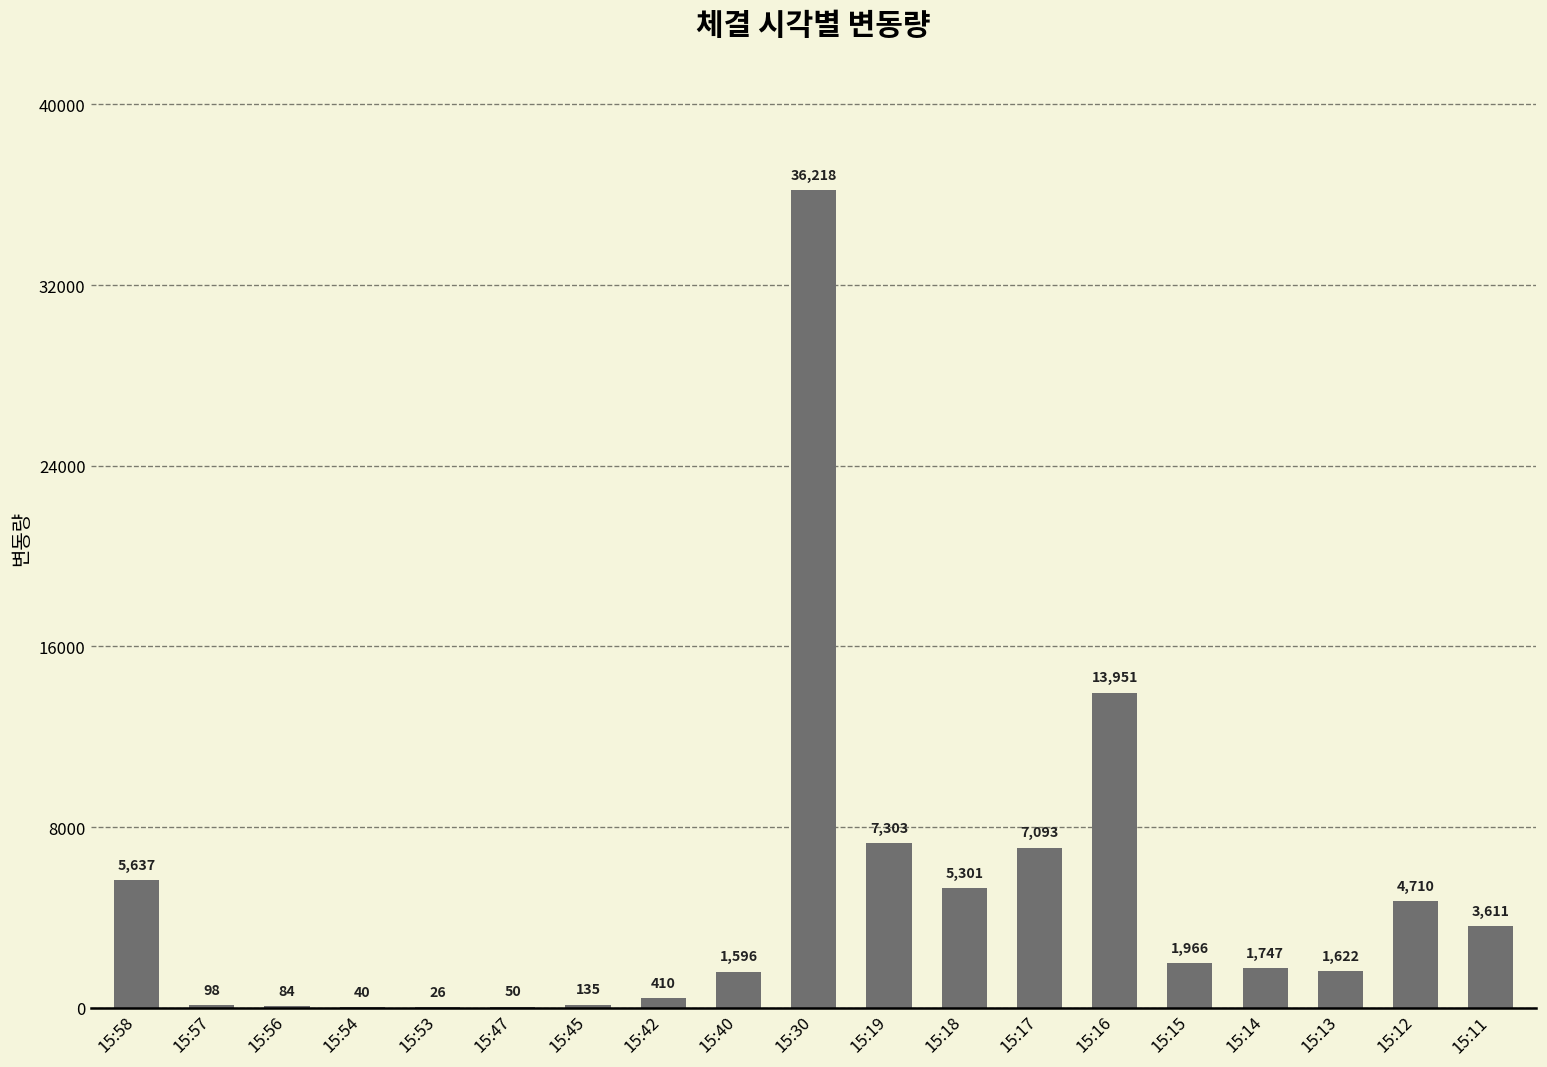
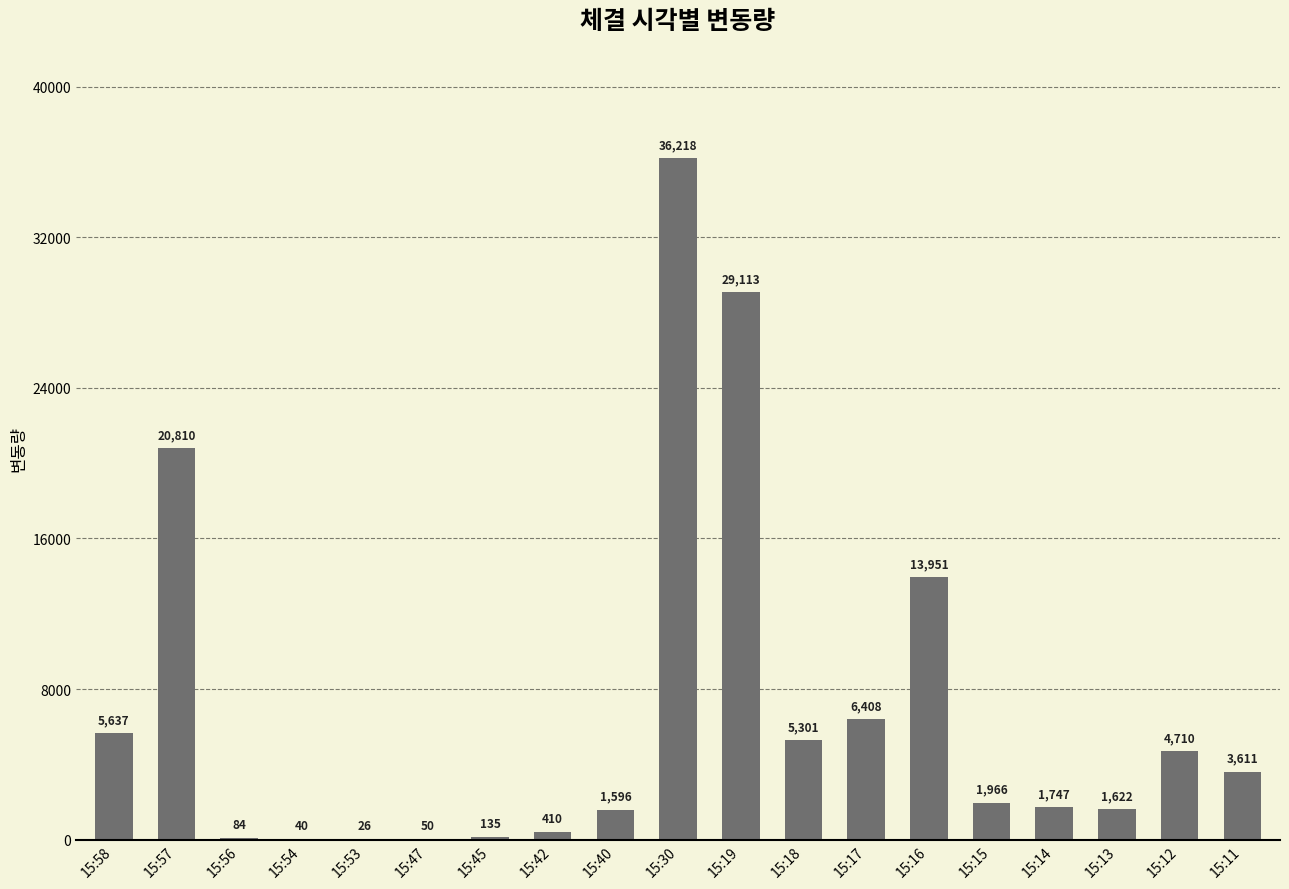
15:57: 98 -> 20,810
15:19: 7,303 -> 29,113
15:17: 7,093 -> 6,408
